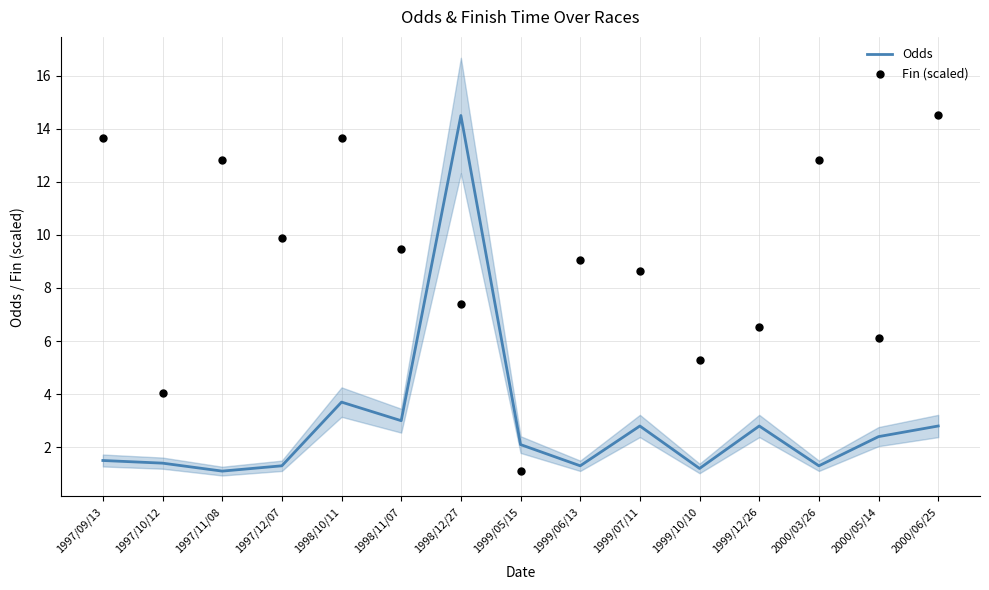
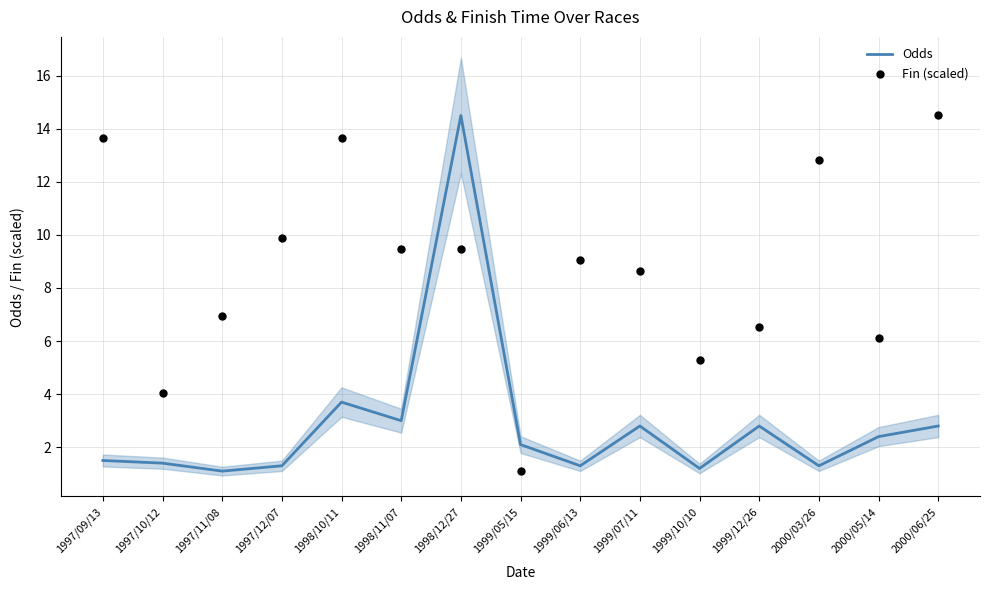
Fin (scaled), 1997/11/08: 12.8 -> 7.0
Fin (scaled), 1998/12/27: 7.4 -> 9.5
